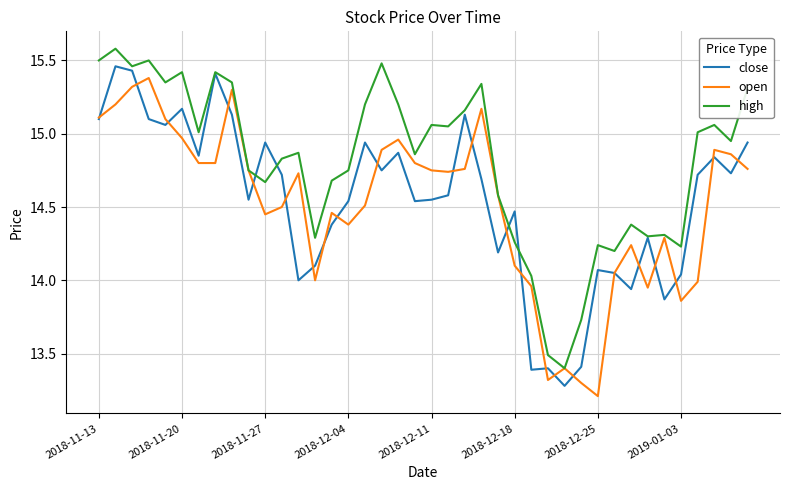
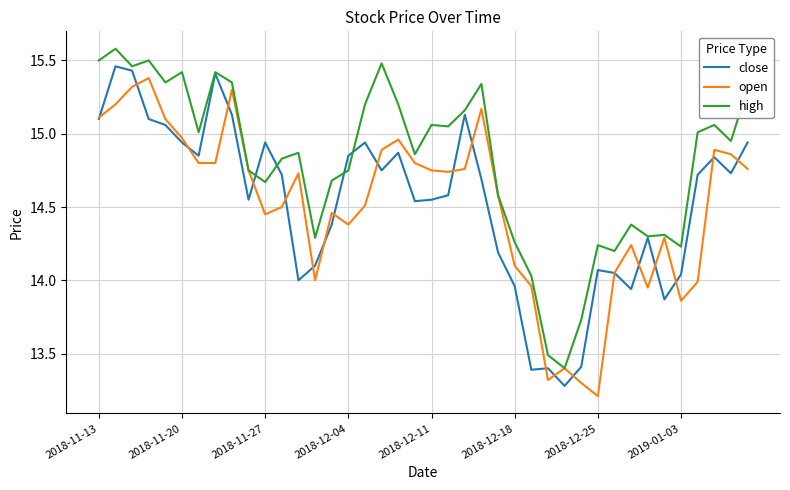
close, 2018-11-20: 15.17 -> 14.94
close, 2018-12-04: 14.54 -> 14.85
close, 2018-12-18: 14.47 -> 13.96
